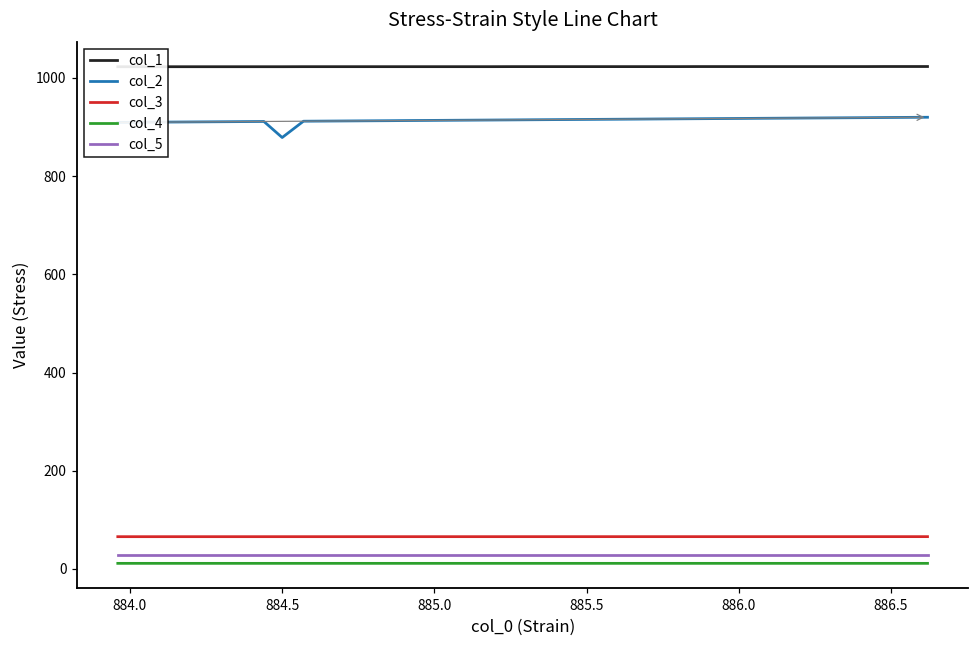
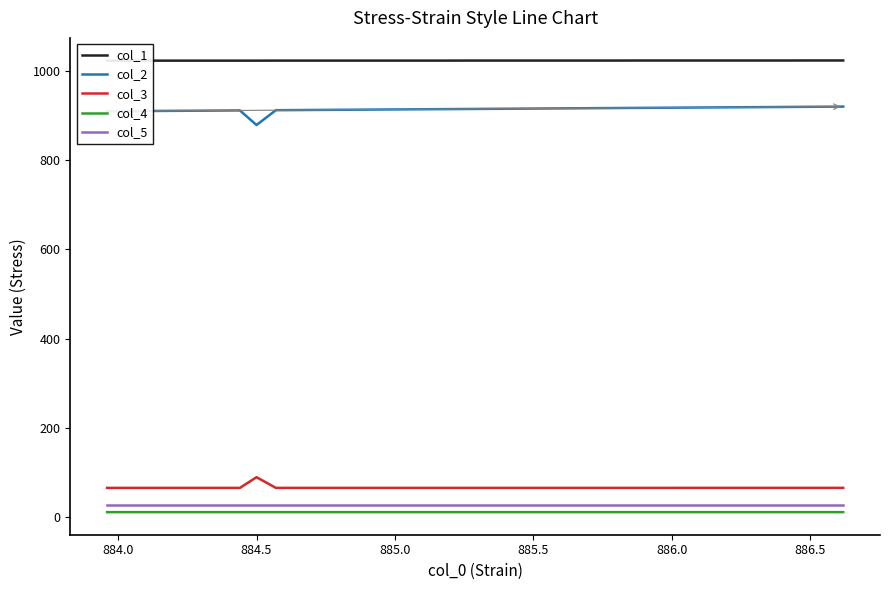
col_3, 884.5: 70 -> 90
